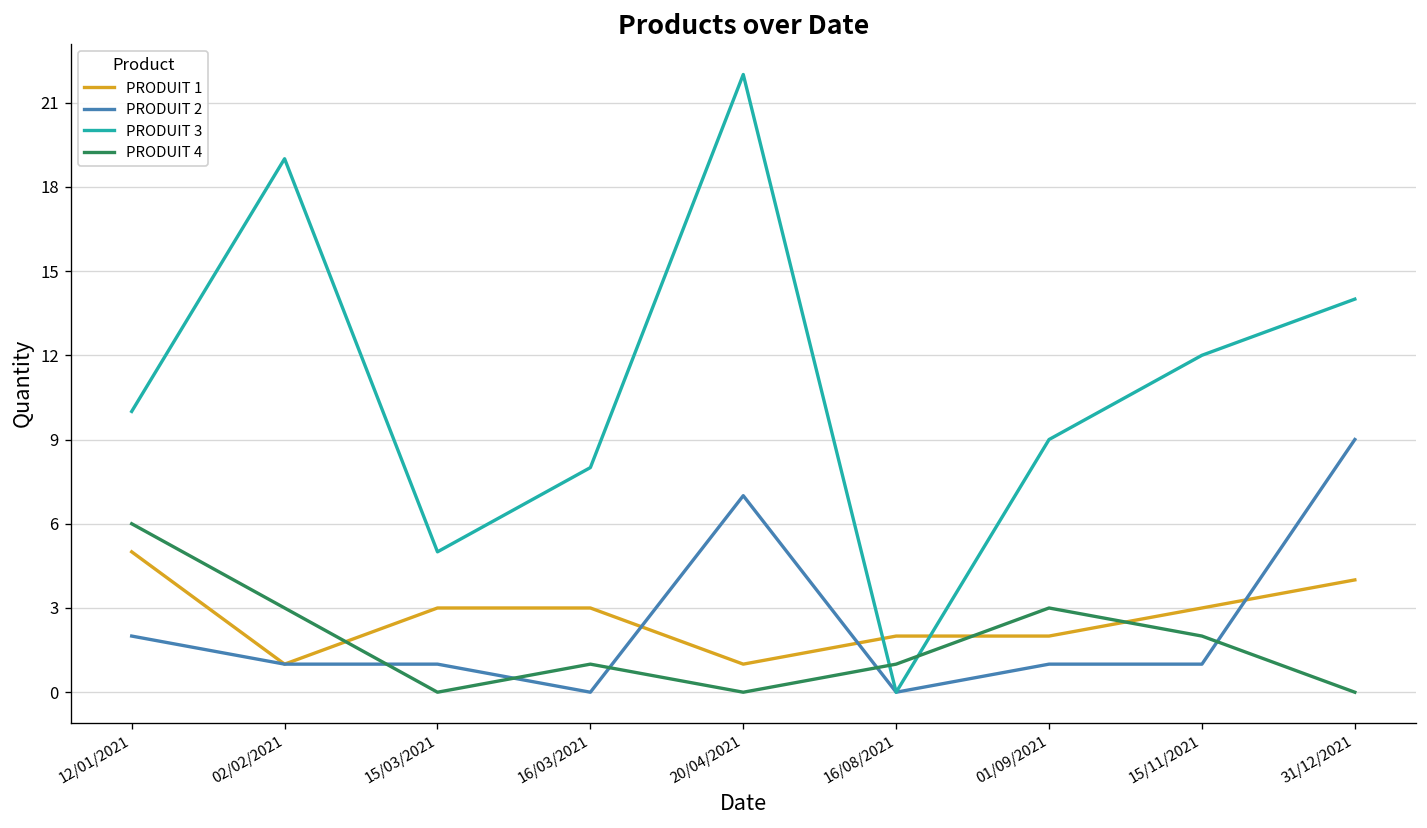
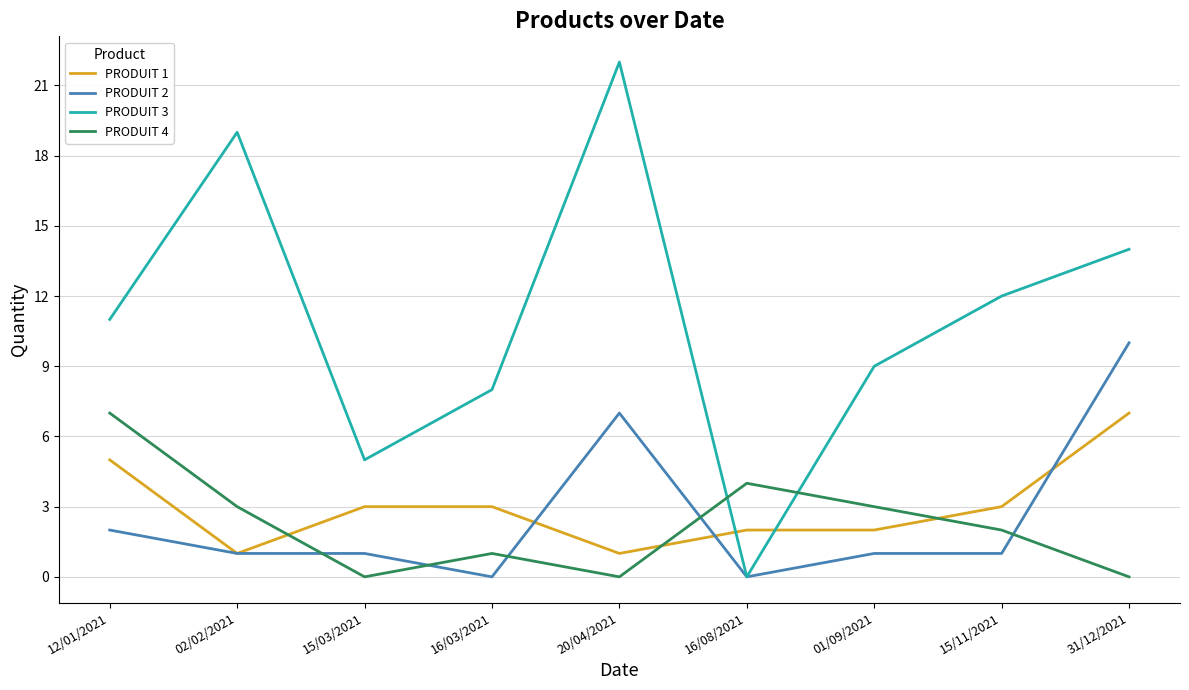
PRODUIT 3, 12/01/2021: 10 -> 11
PRODUIT 4, 12/01/2021: 6 -> 7
PRODUIT 4, 16/08/2021: 1 -> 4
PRODUIT 1, 31/12/2021: 4 -> 7
PRODUIT 2, 31/12/2021: 9 -> 10
